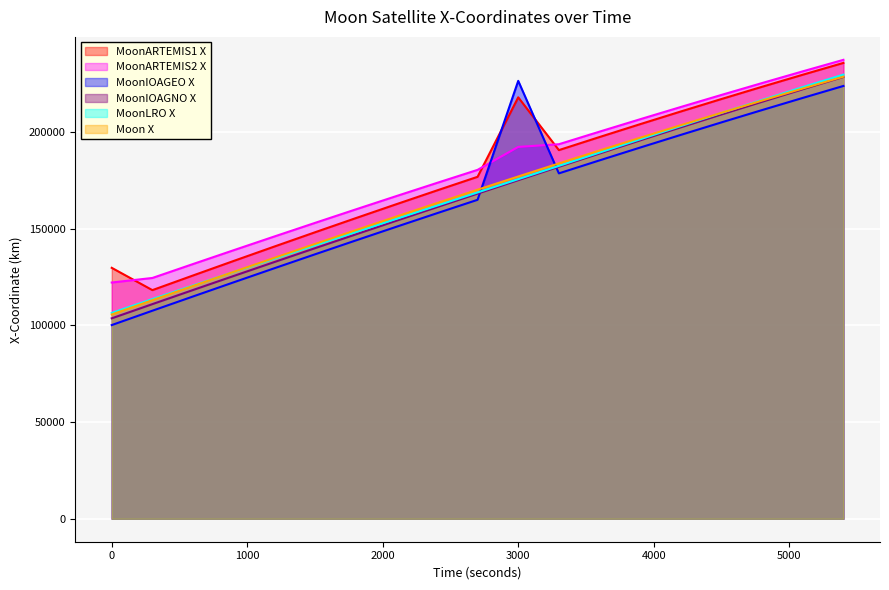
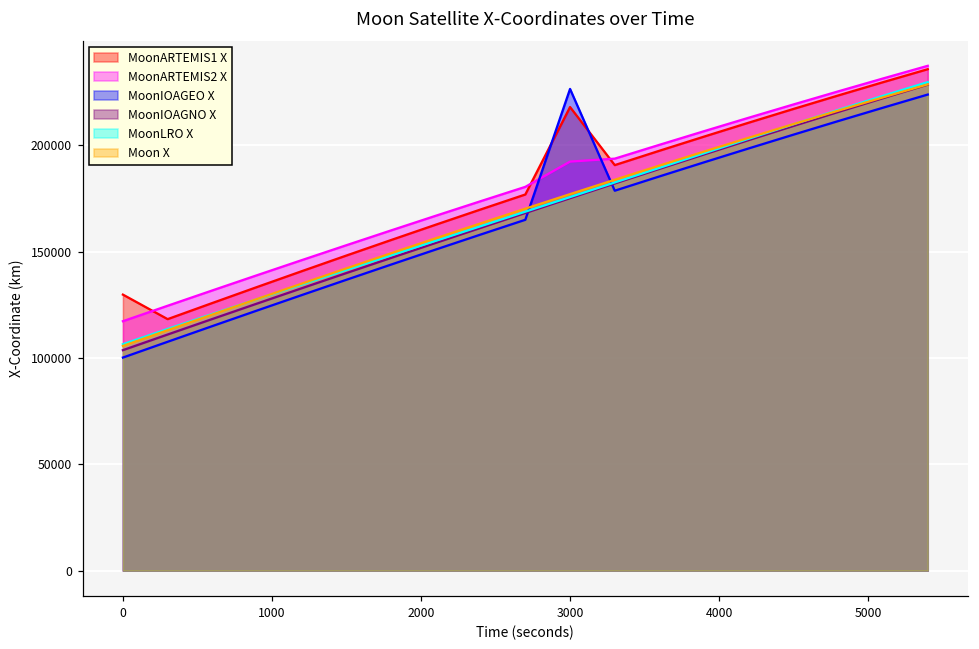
MoonARTEMIS2 X, 0: 122000 -> 117000
